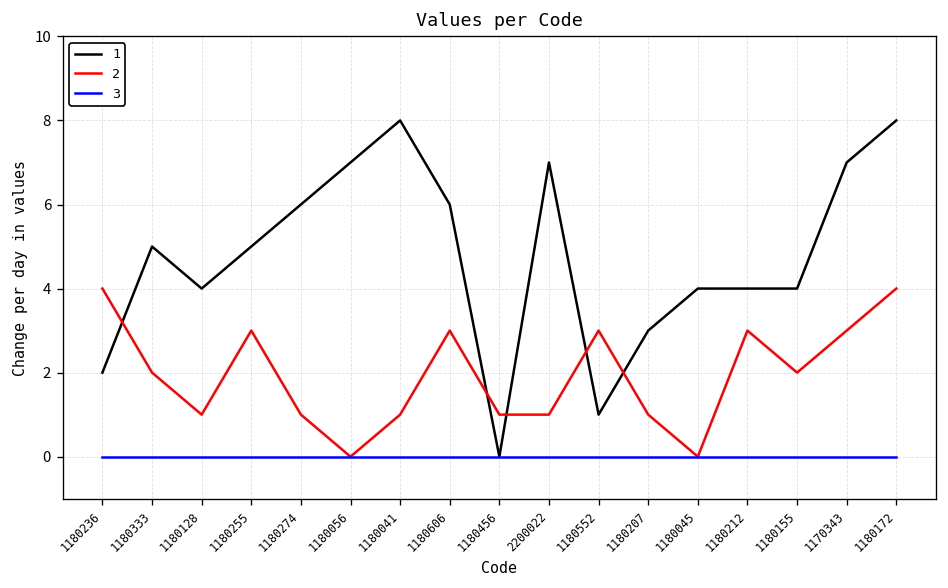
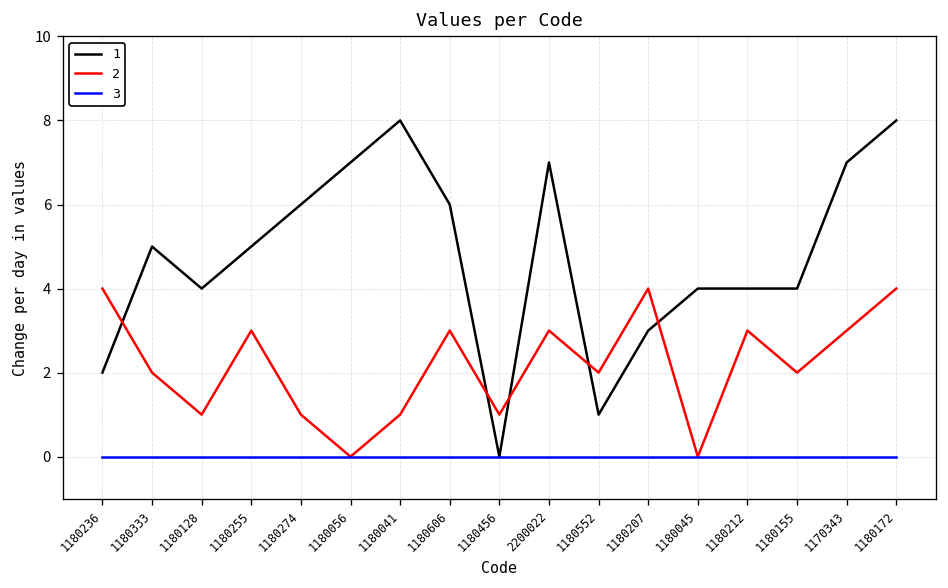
2, 2200022: 1 -> 3
2, 1180552: 3 -> 2
2, 1180207: 1 -> 4
